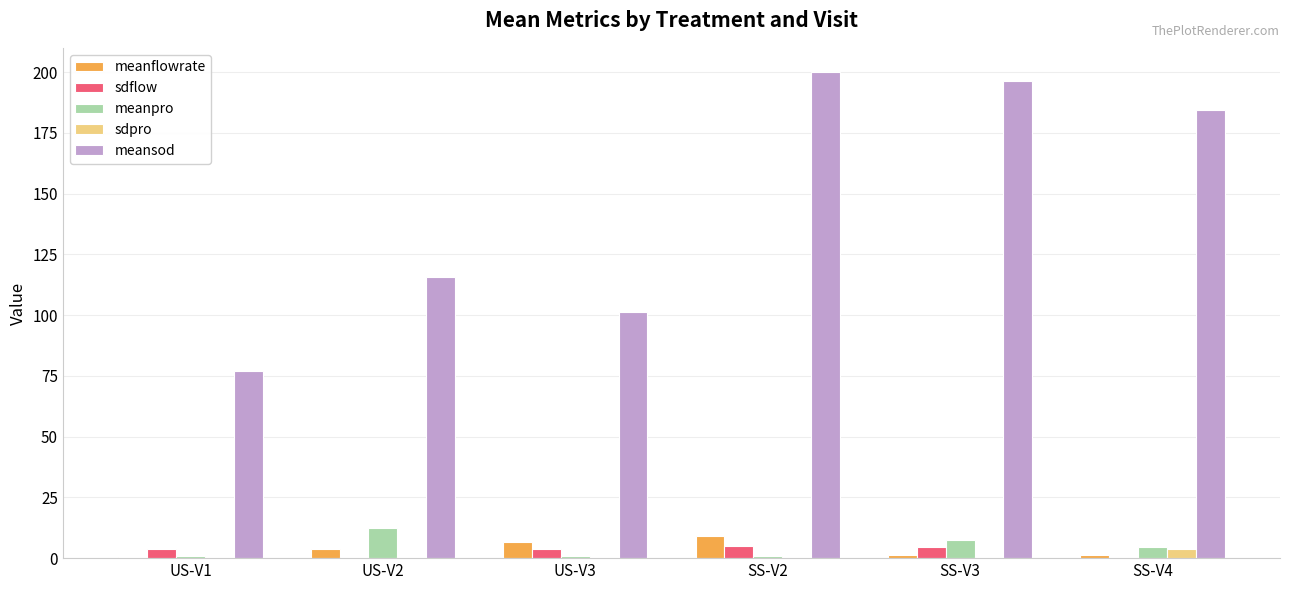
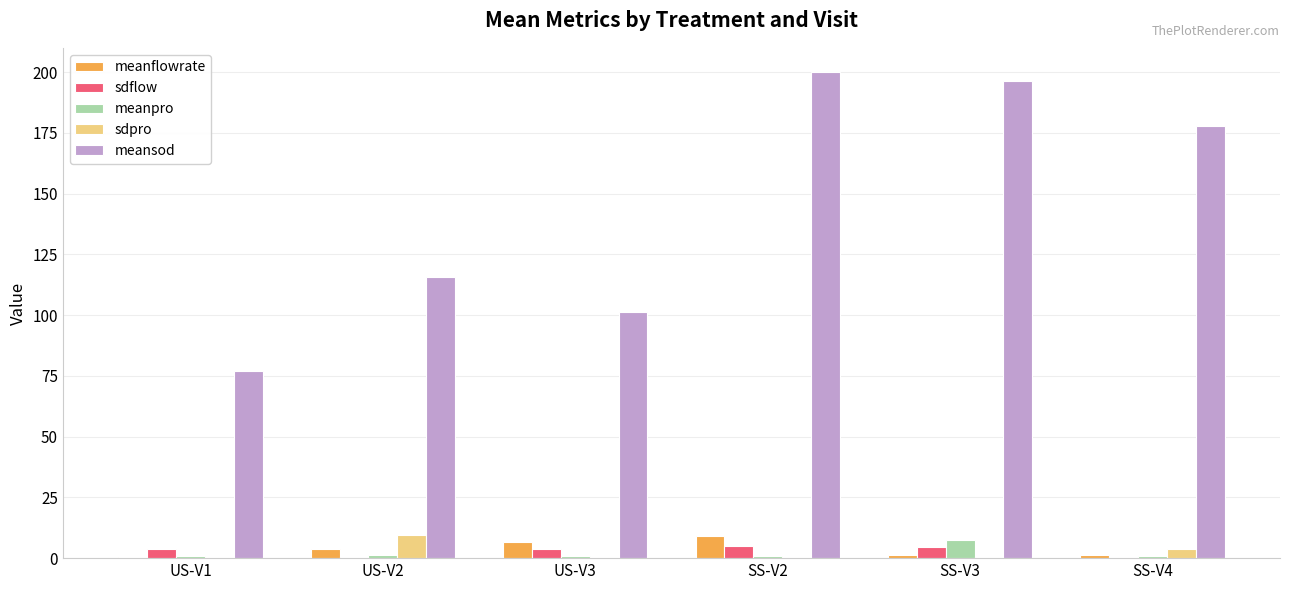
meanpro, US-V2: 12 -> 1
sdpro, US-V2: 1 -> 9
meanpro, SS-V4: 4 -> 1
meansod, SS-V4: 184 -> 178
